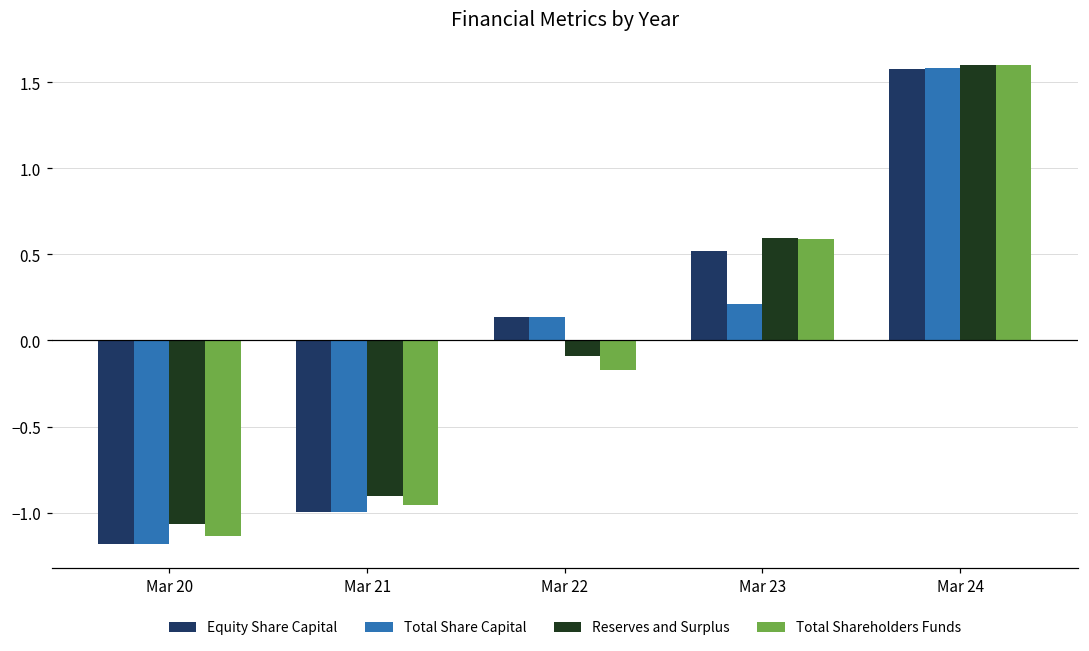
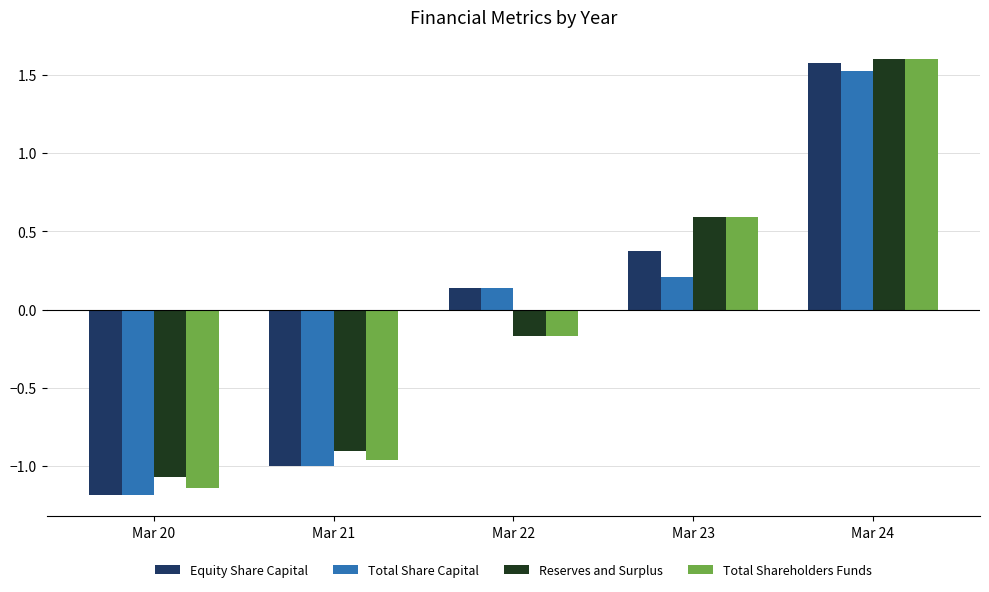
Reserves and Surplus, Mar 22: -0.09 -> -0.17
Equity Share Capital, Mar 23: 0.52 -> 0.37
Total Share Capital, Mar 24: 1.58 -> 1.52
